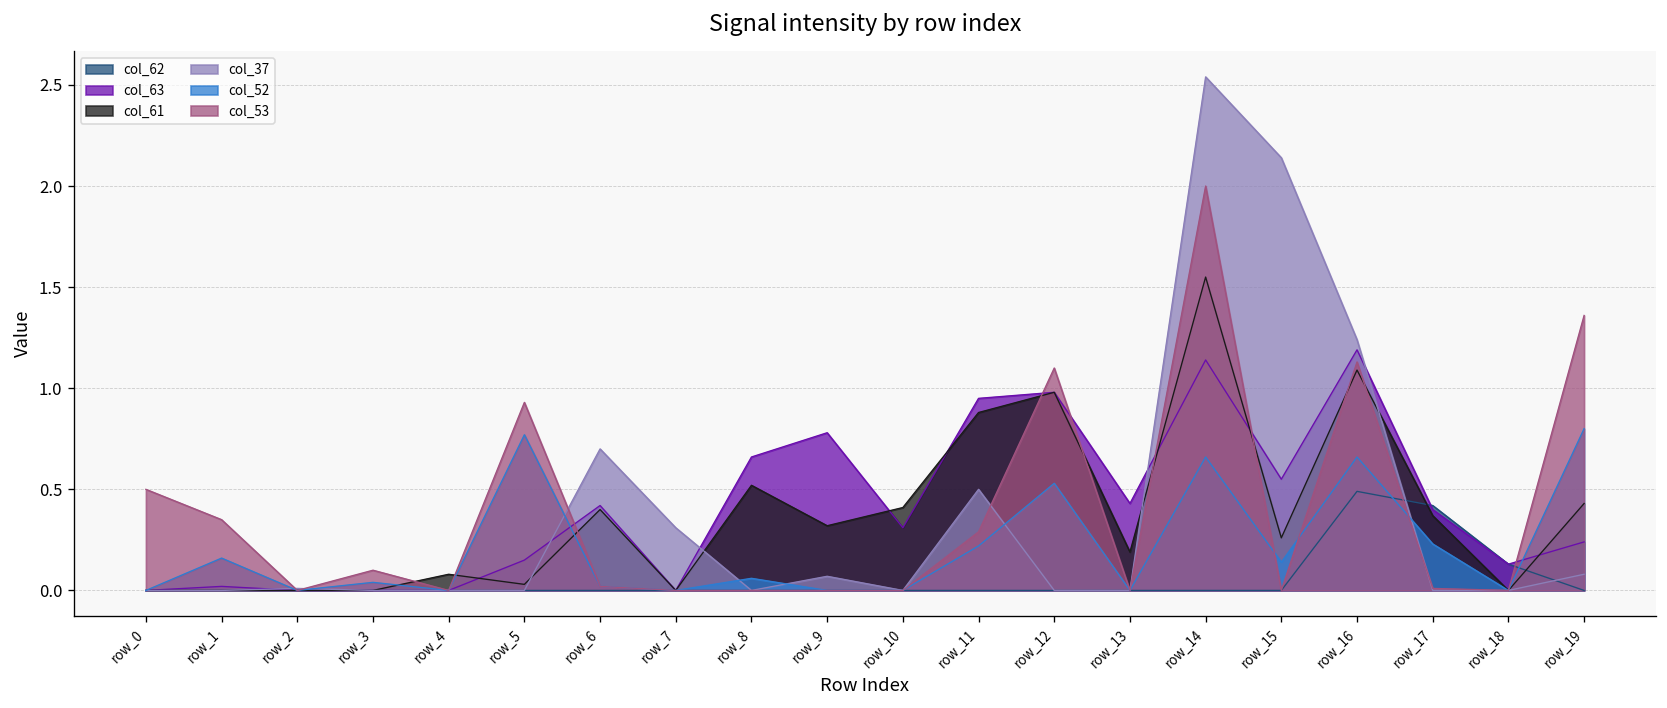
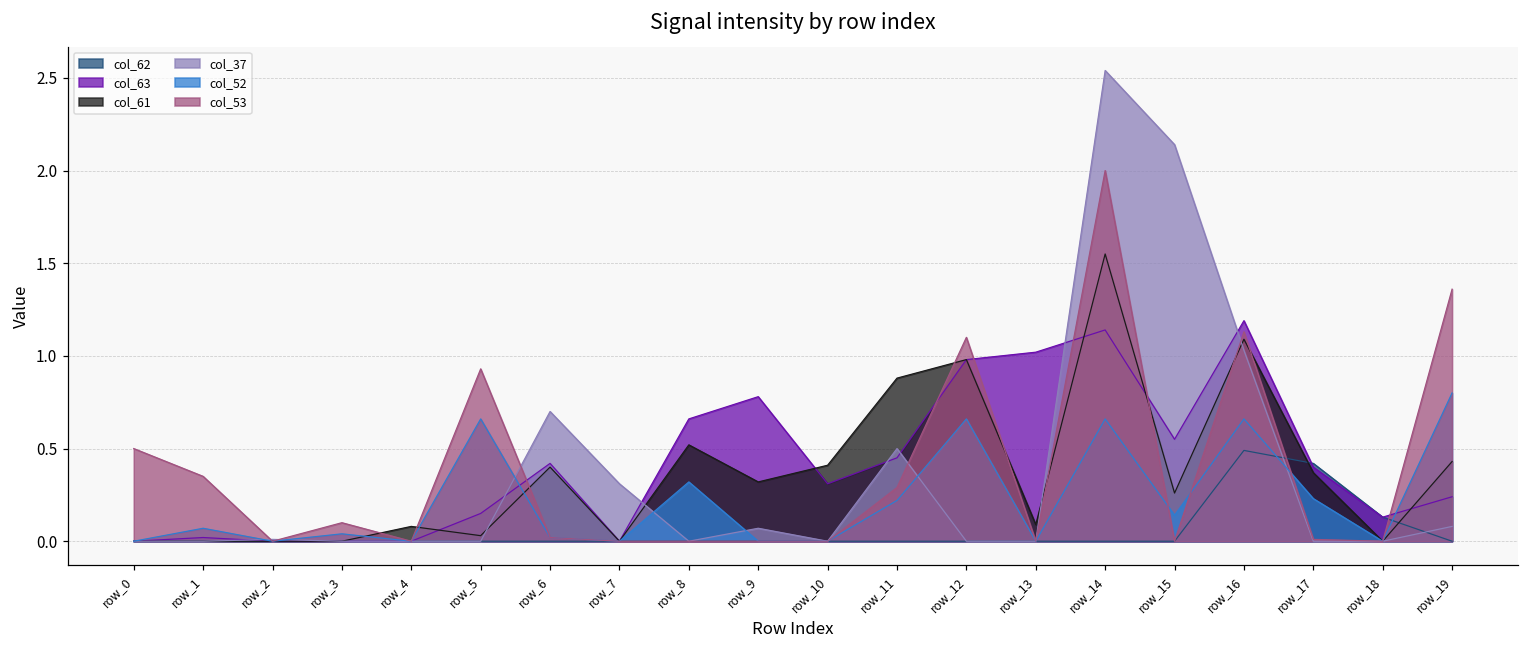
col_52, row_1: 0.16 -> 0.07
col_52, row_5: 0.77 -> 0.66
col_52, row_8: 0.06 -> 0.32
col_63, row_11: 0.95 -> 0.45
col_52, row_12: 0.53 -> 0.66
col_63, row_13: 0.43 -> 1.02
col_61, row_13: 0.19 -> 0.09
col_37, row_16: 1.24 -> 1.03
